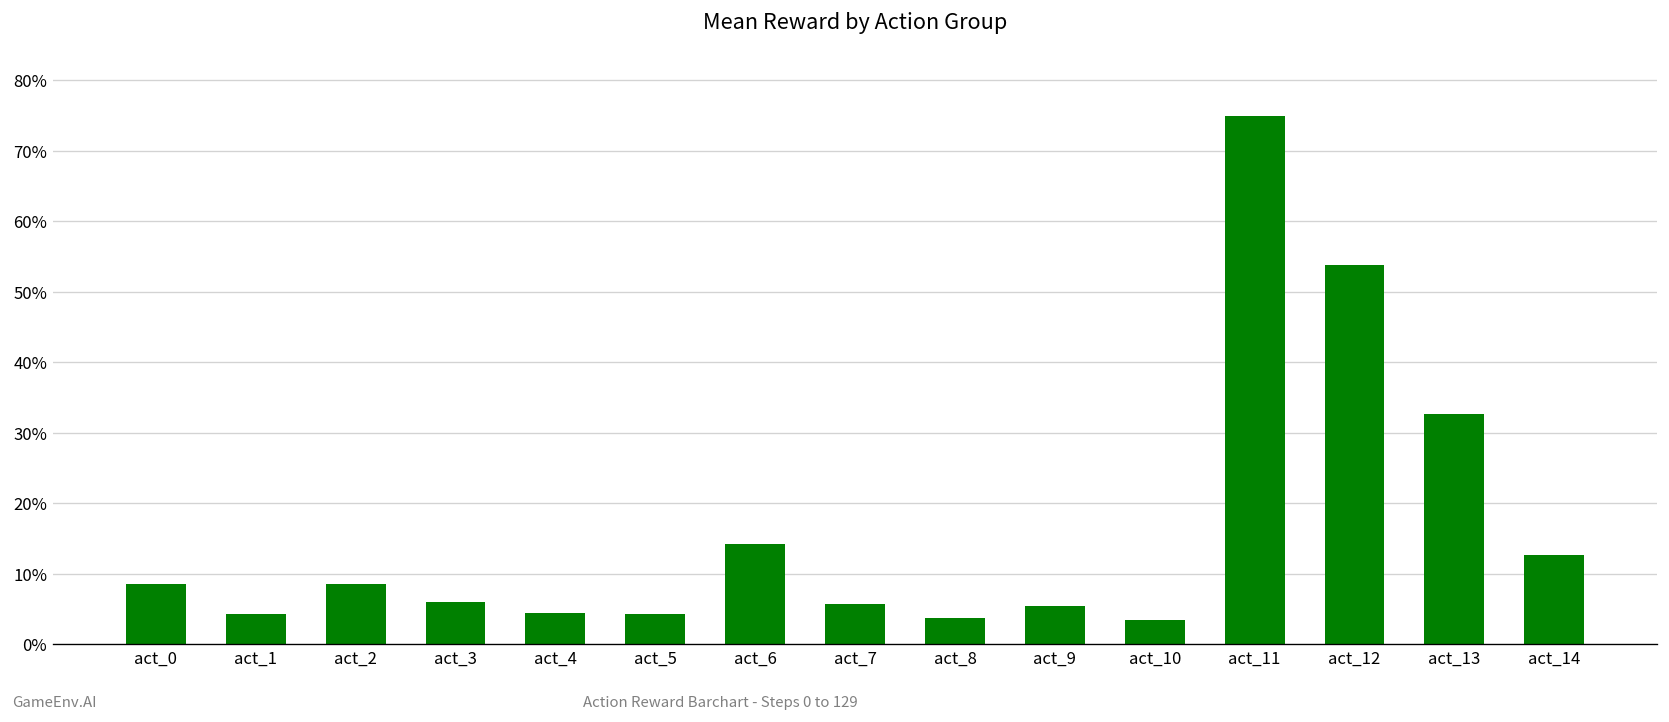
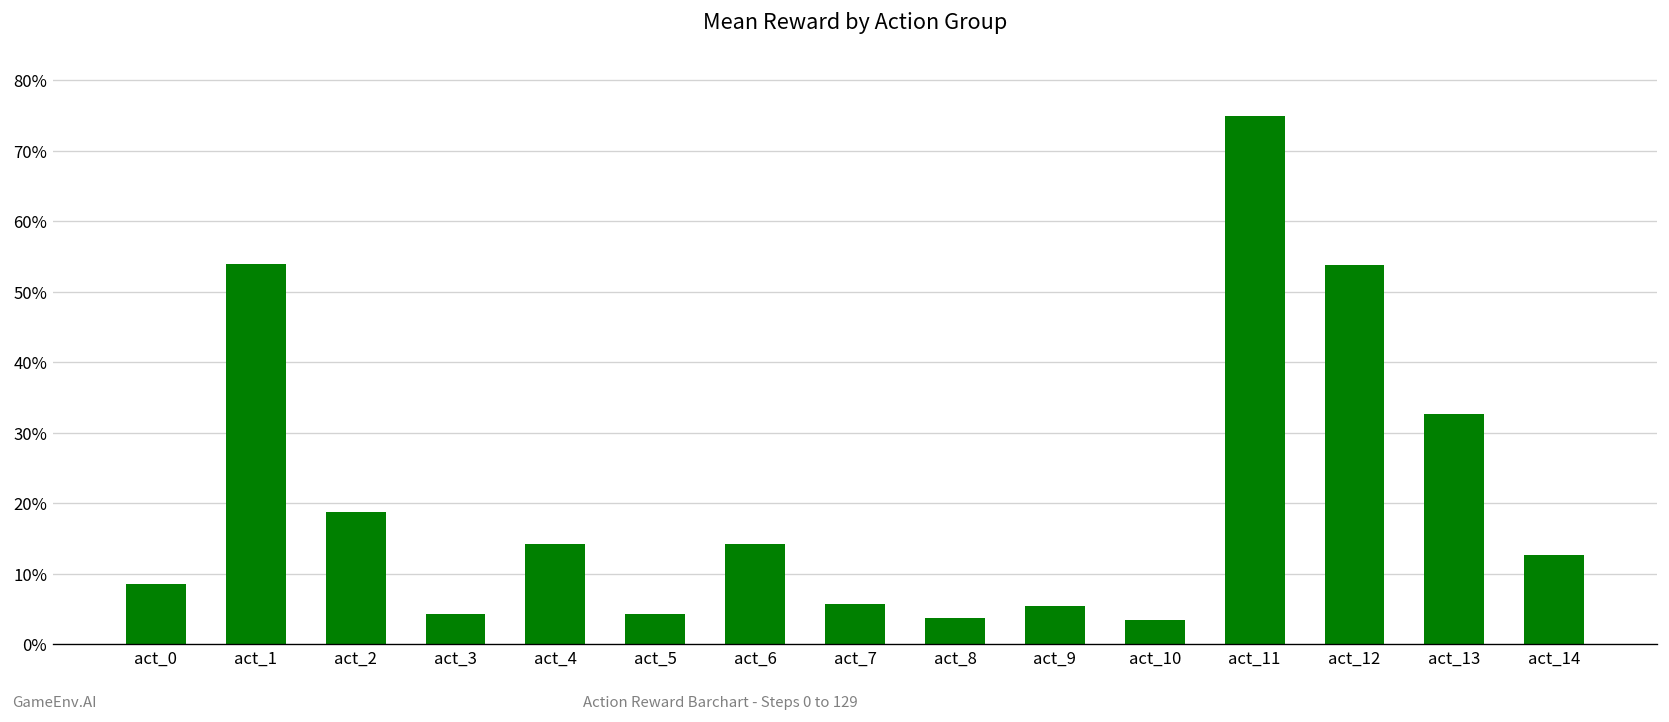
act_1: 4% -> 54%
act_2: 8% -> 19%
act_3: 6% -> 4%
act_4: 4% -> 14%
